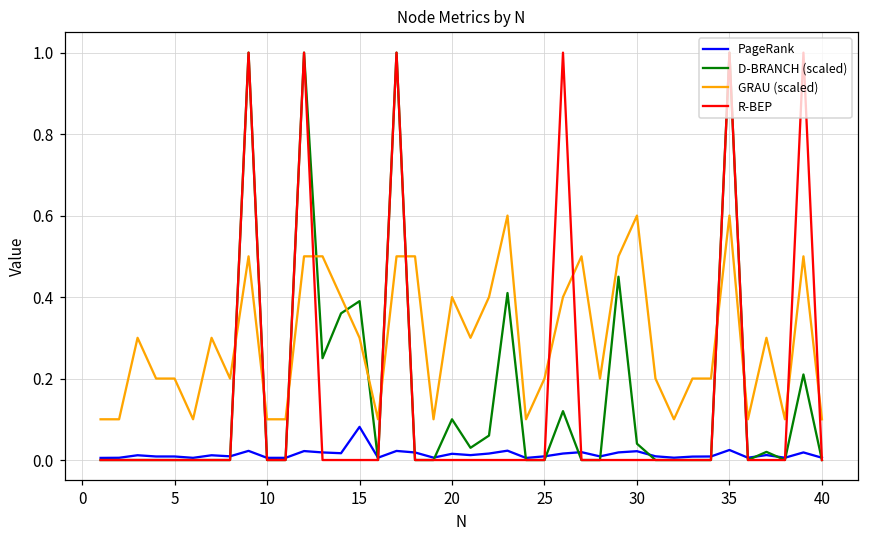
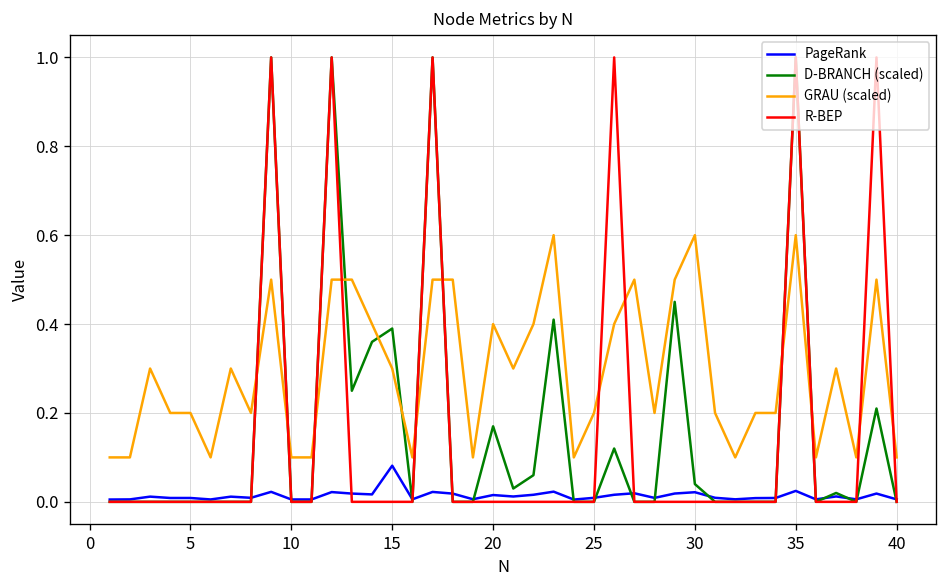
D-BRANCH (scaled), 20: 0.10 -> 0.17
